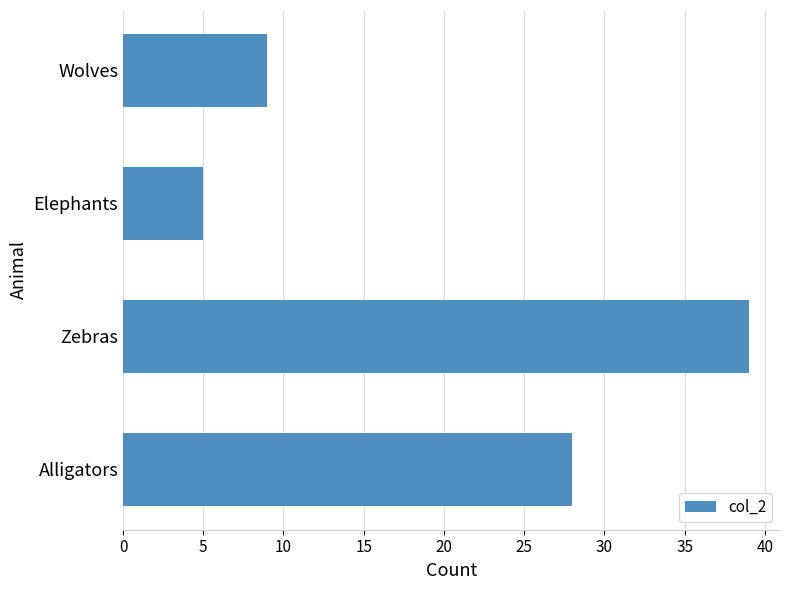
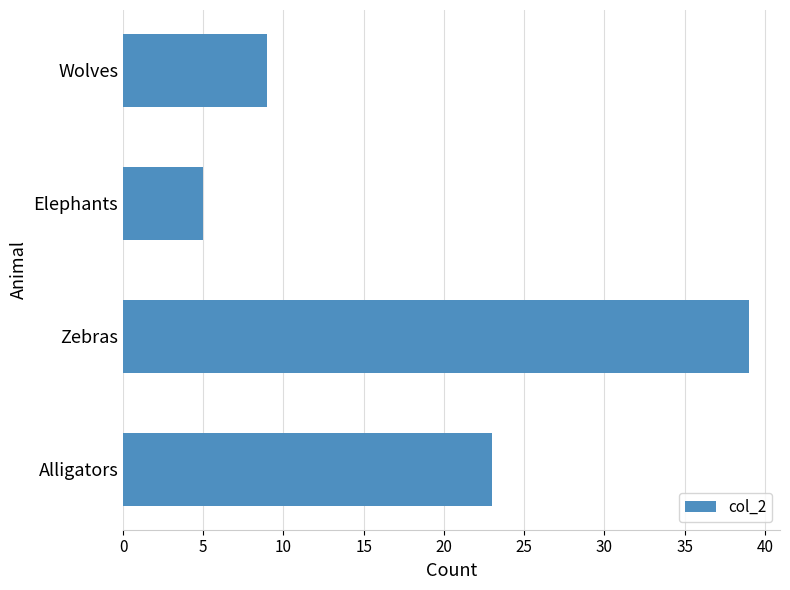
Alligators: 28 -> 23
